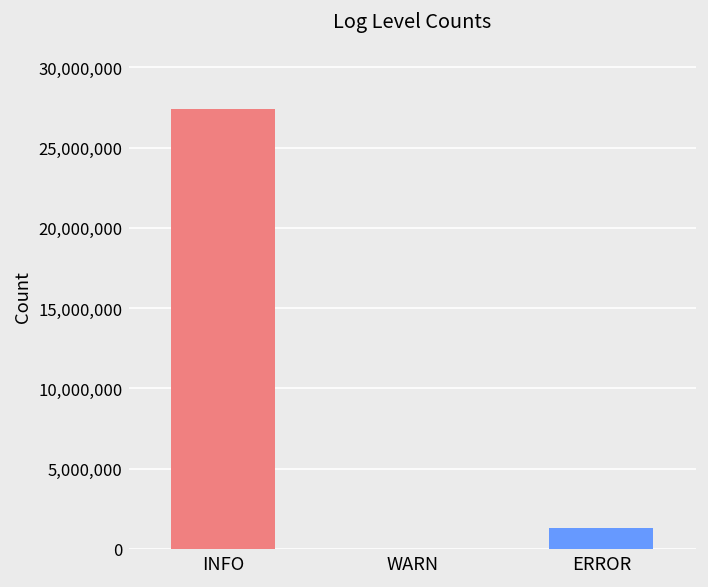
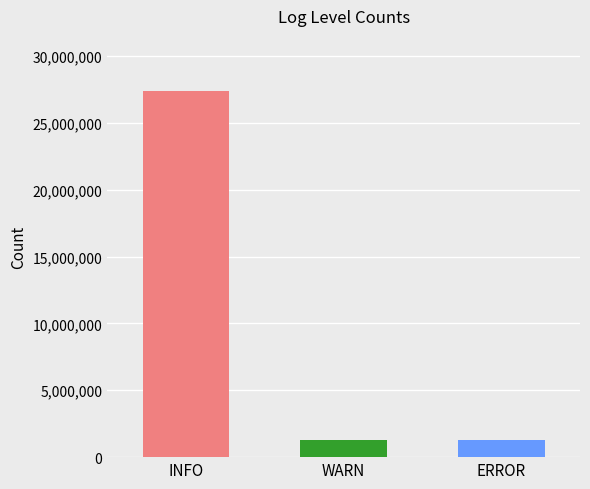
WARN: 0 -> 1,300,000
